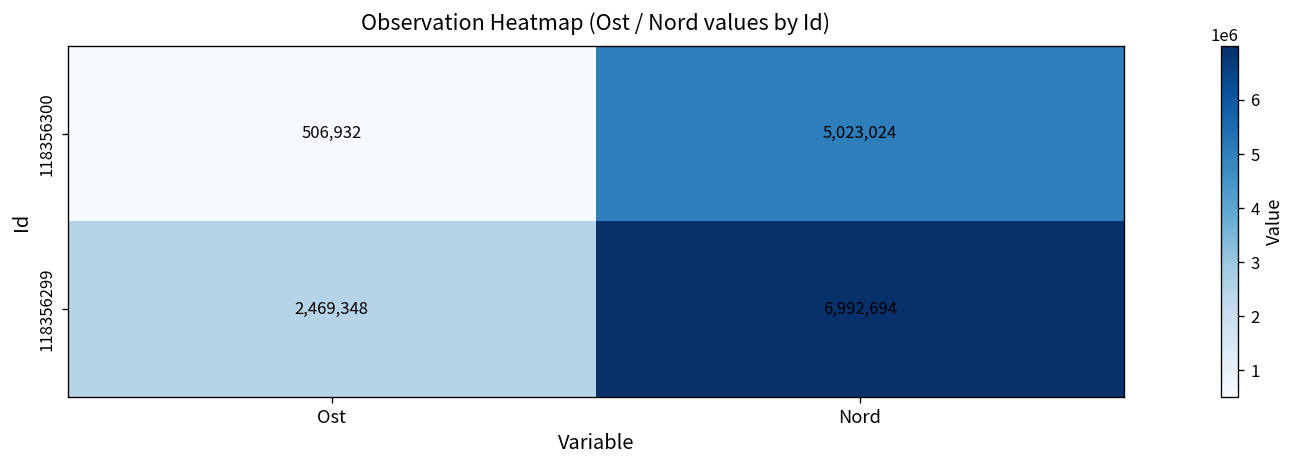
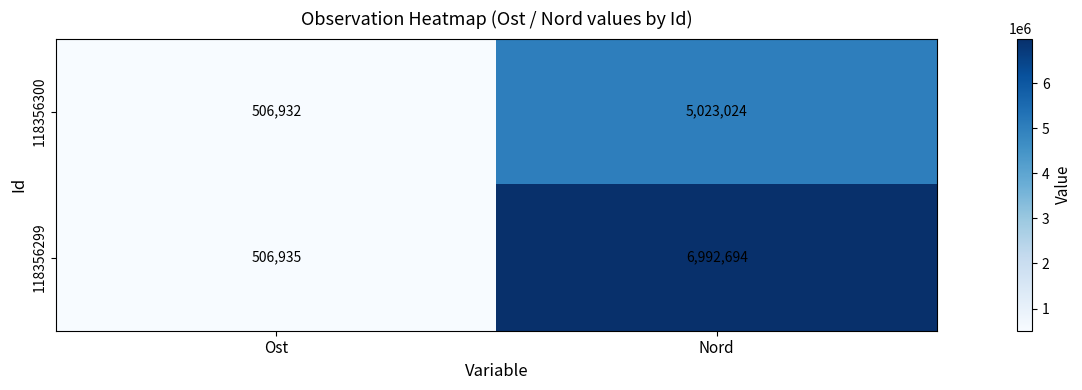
118356299, Ost: 2,469,348 -> 506,935
